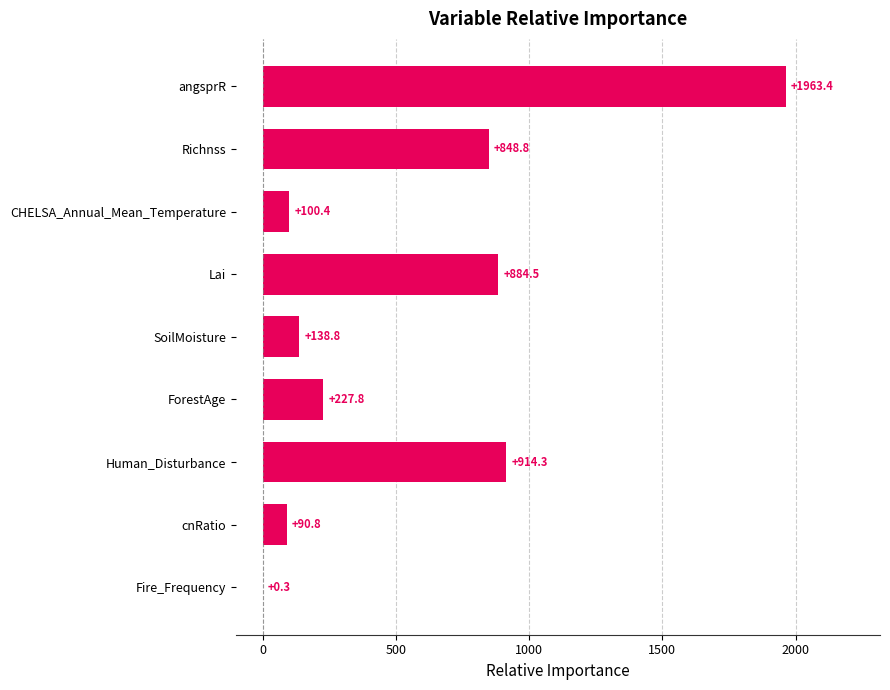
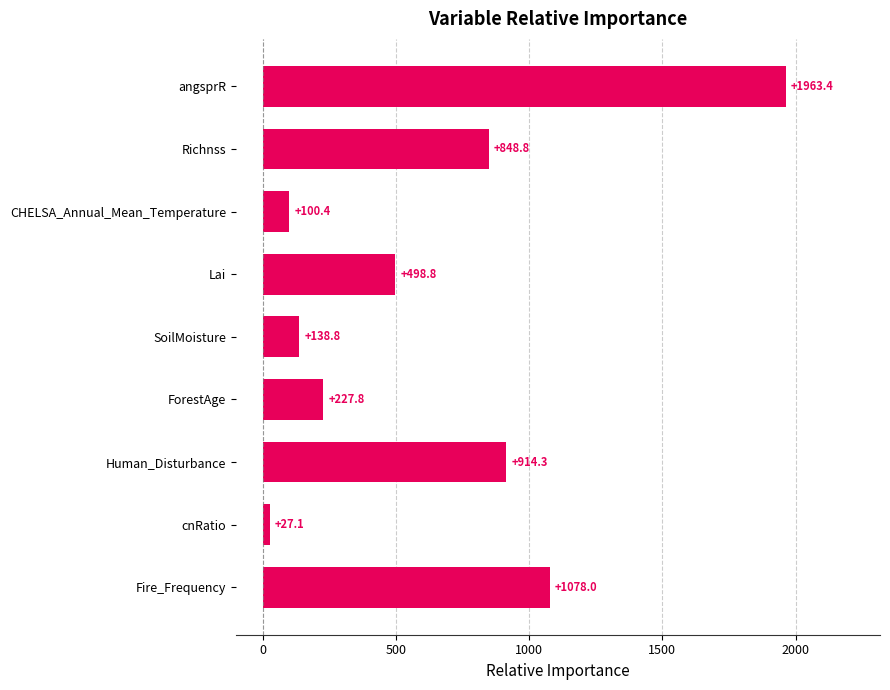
Lai: +884.5 -> +498.8
cnRatio: +90.8 -> +27.1
Fire_Frequency: +0.3 -> +1078.0
